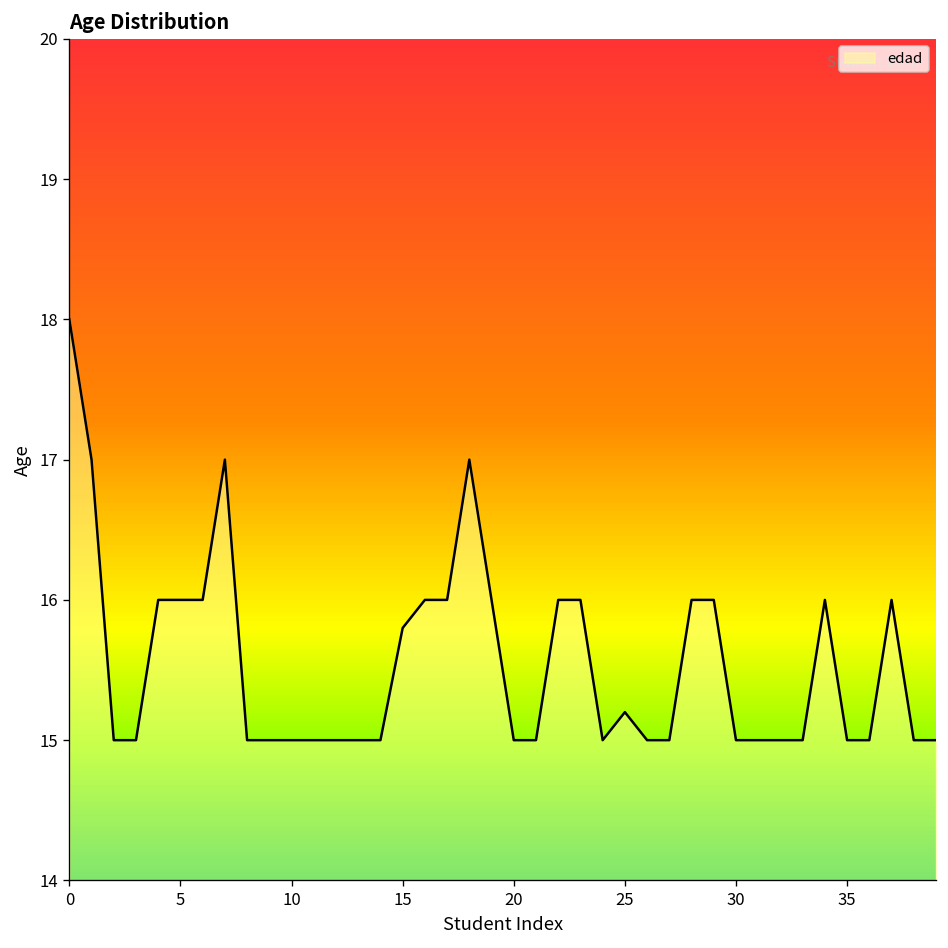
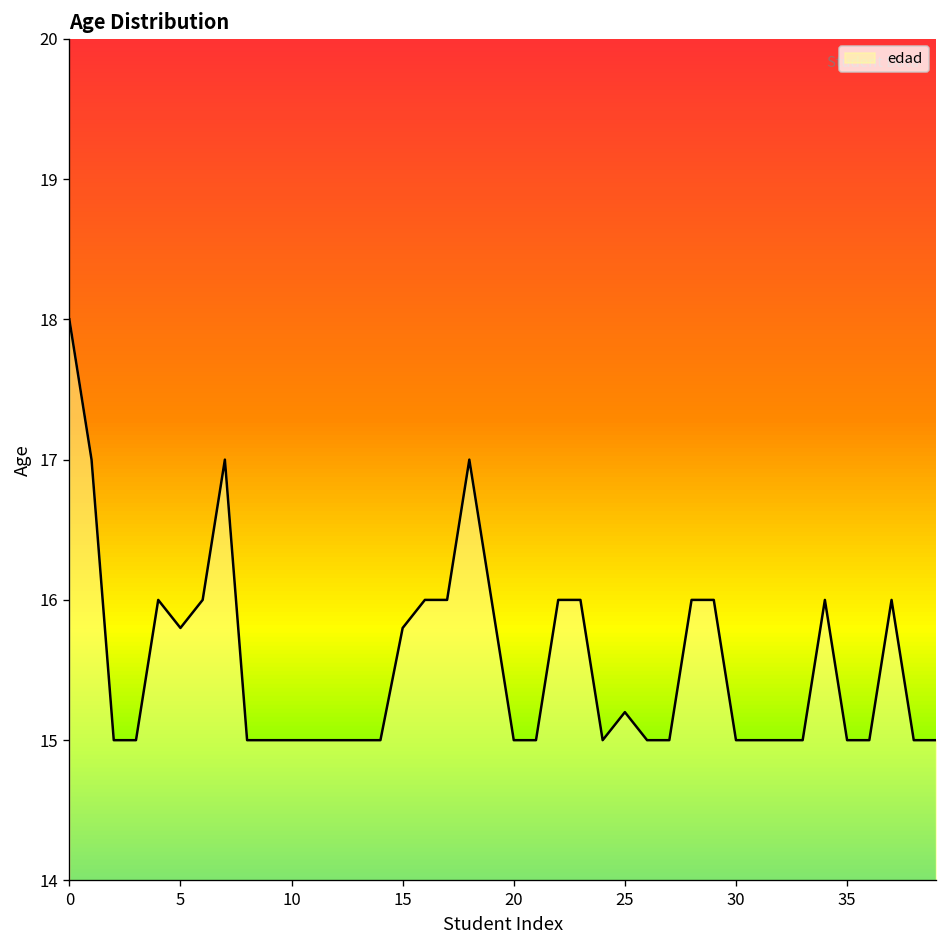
5: 16.0 -> 15.8
